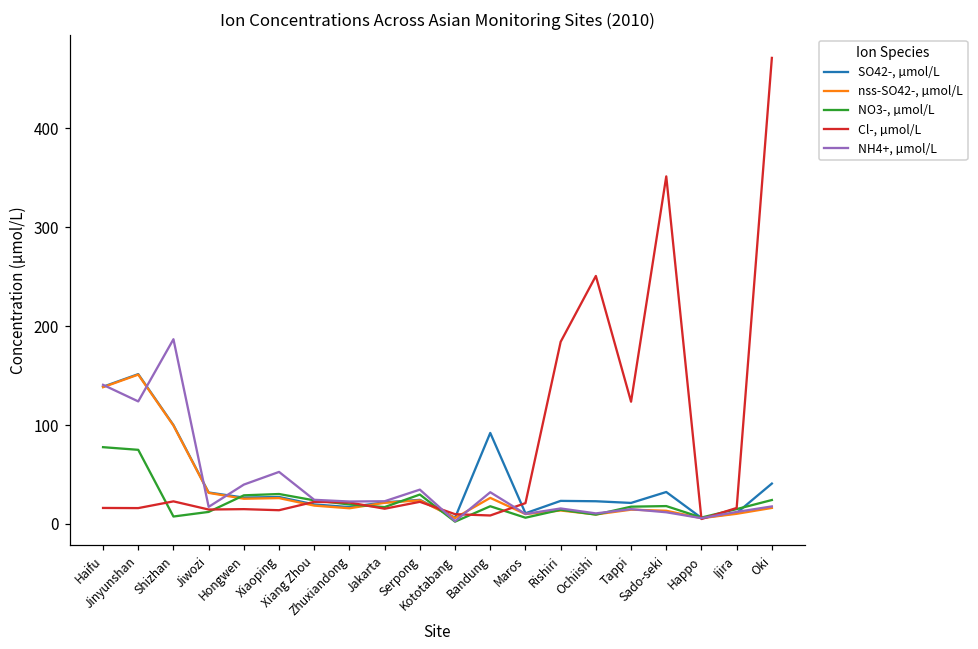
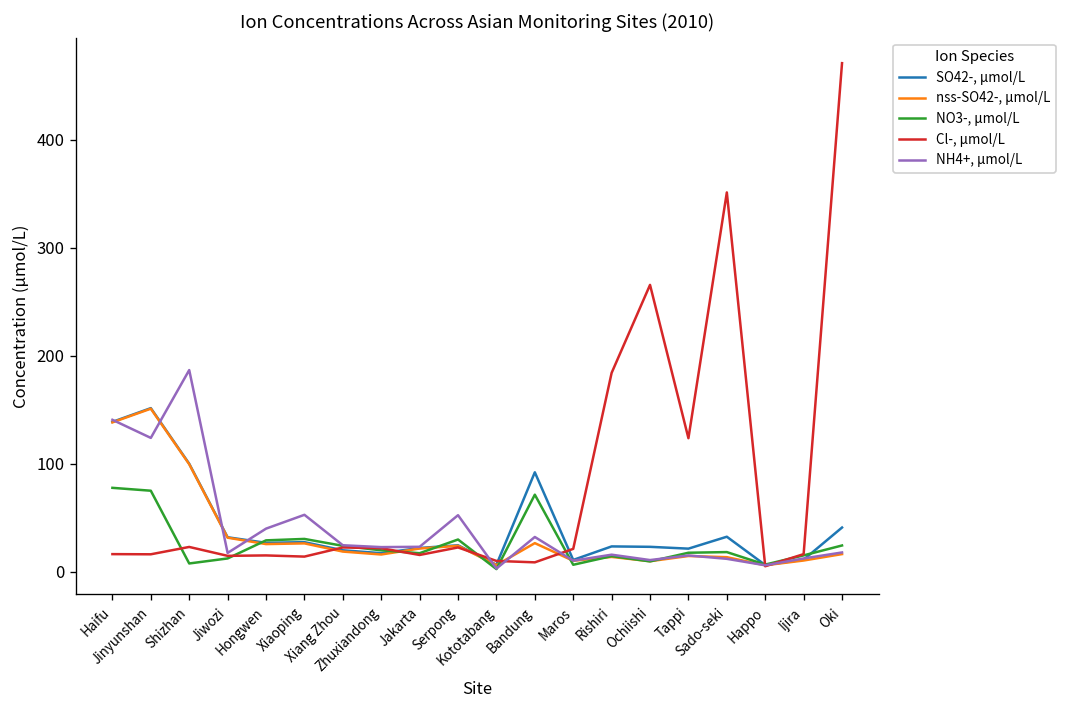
NH4+, µmol/L, Serpong: 30 -> 50
NO3-, µmol/L, Bandung: 20 -> 70
Cl-, µmol/L, Ochiishi: 250 -> 270
